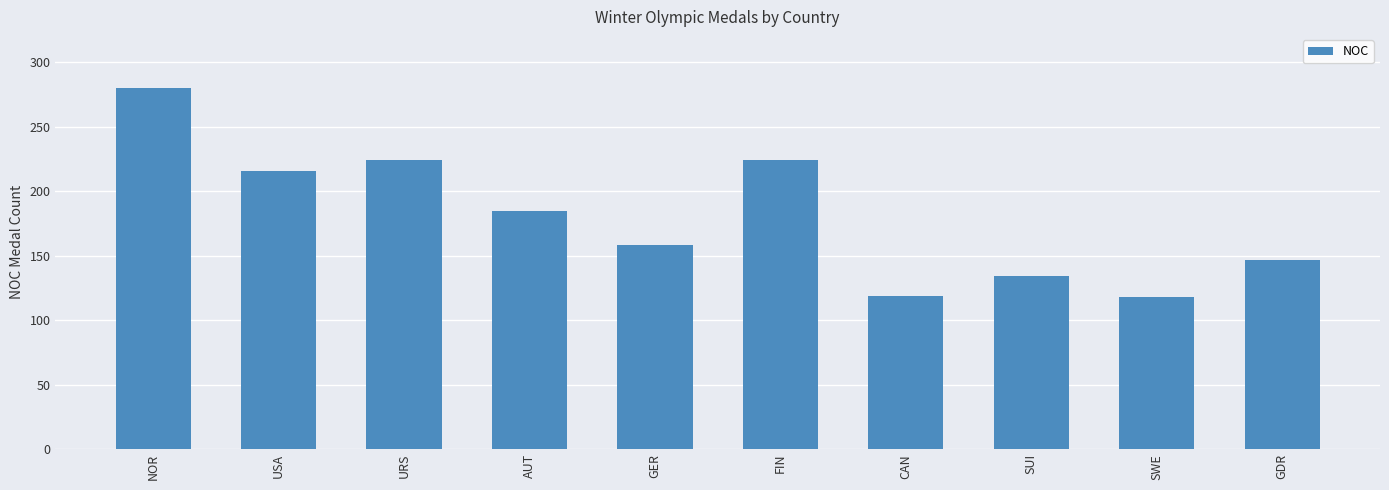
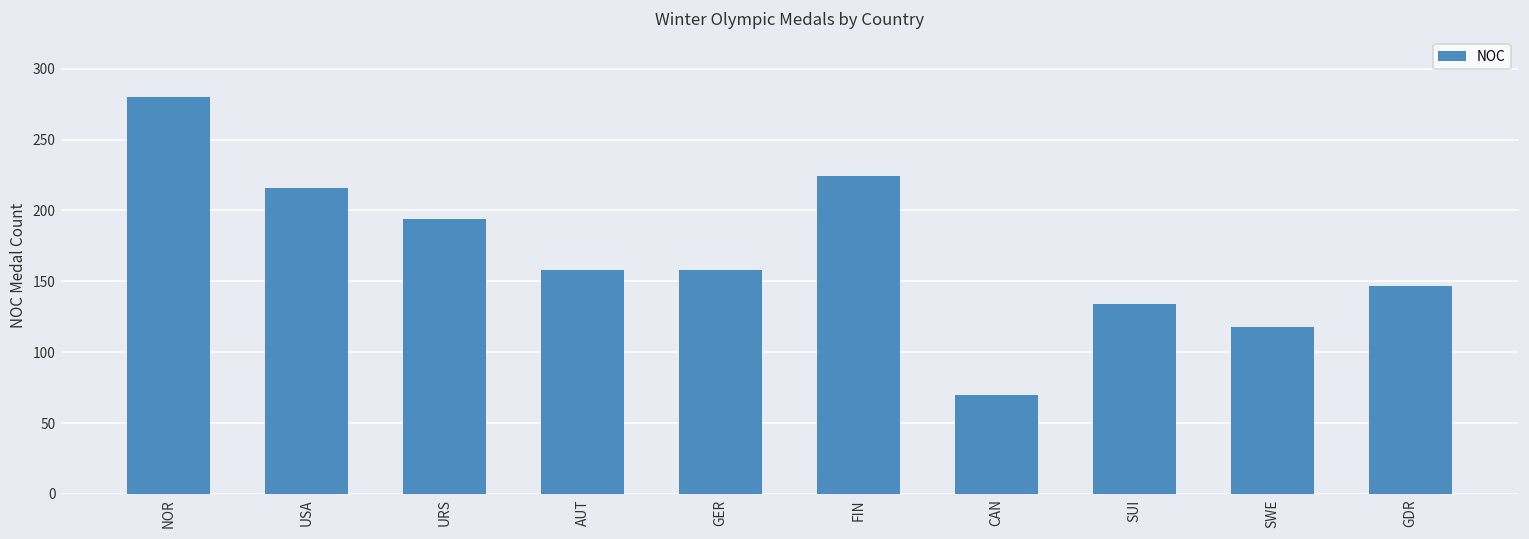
URS: 224 -> 194
AUT: 185 -> 158
CAN: 119 -> 70
